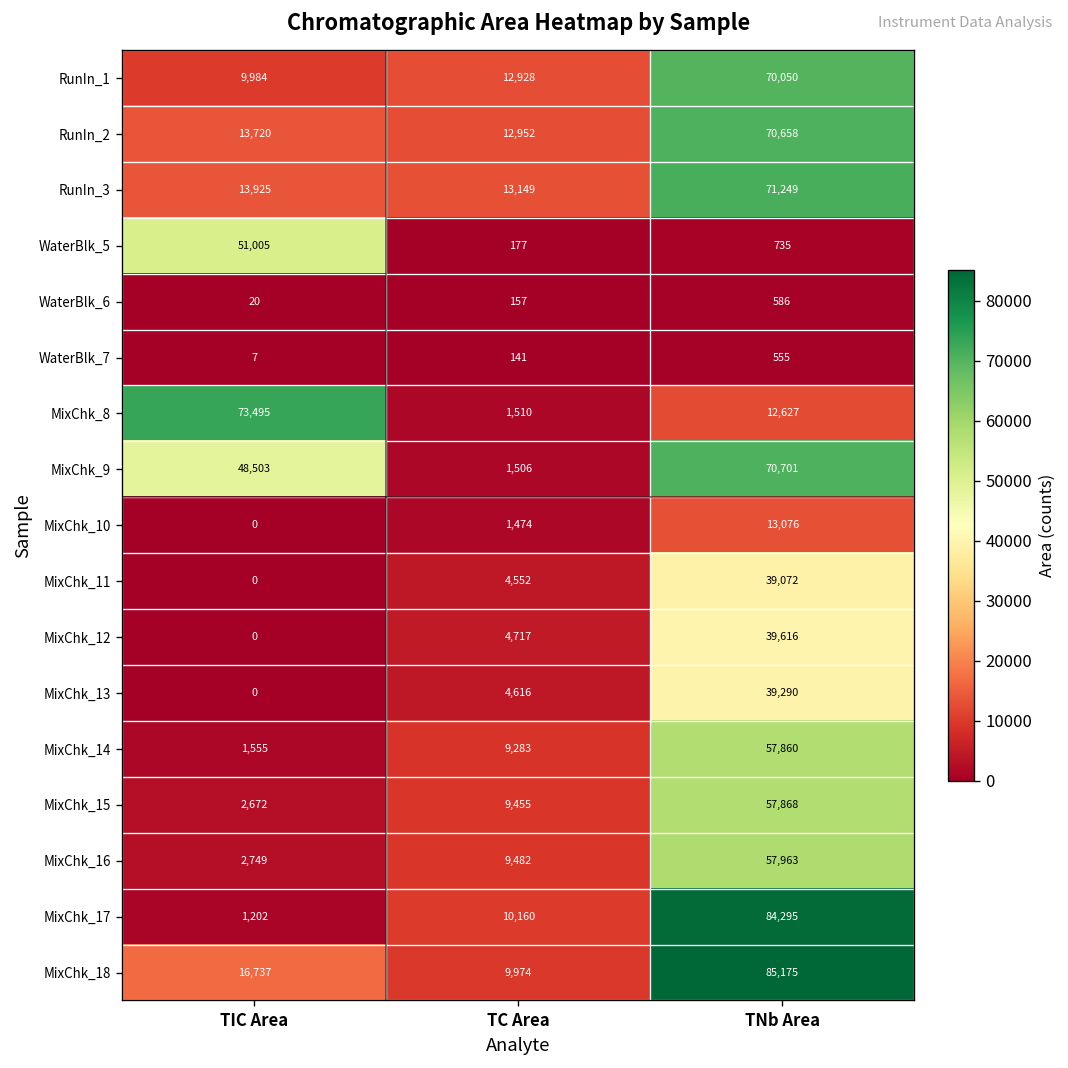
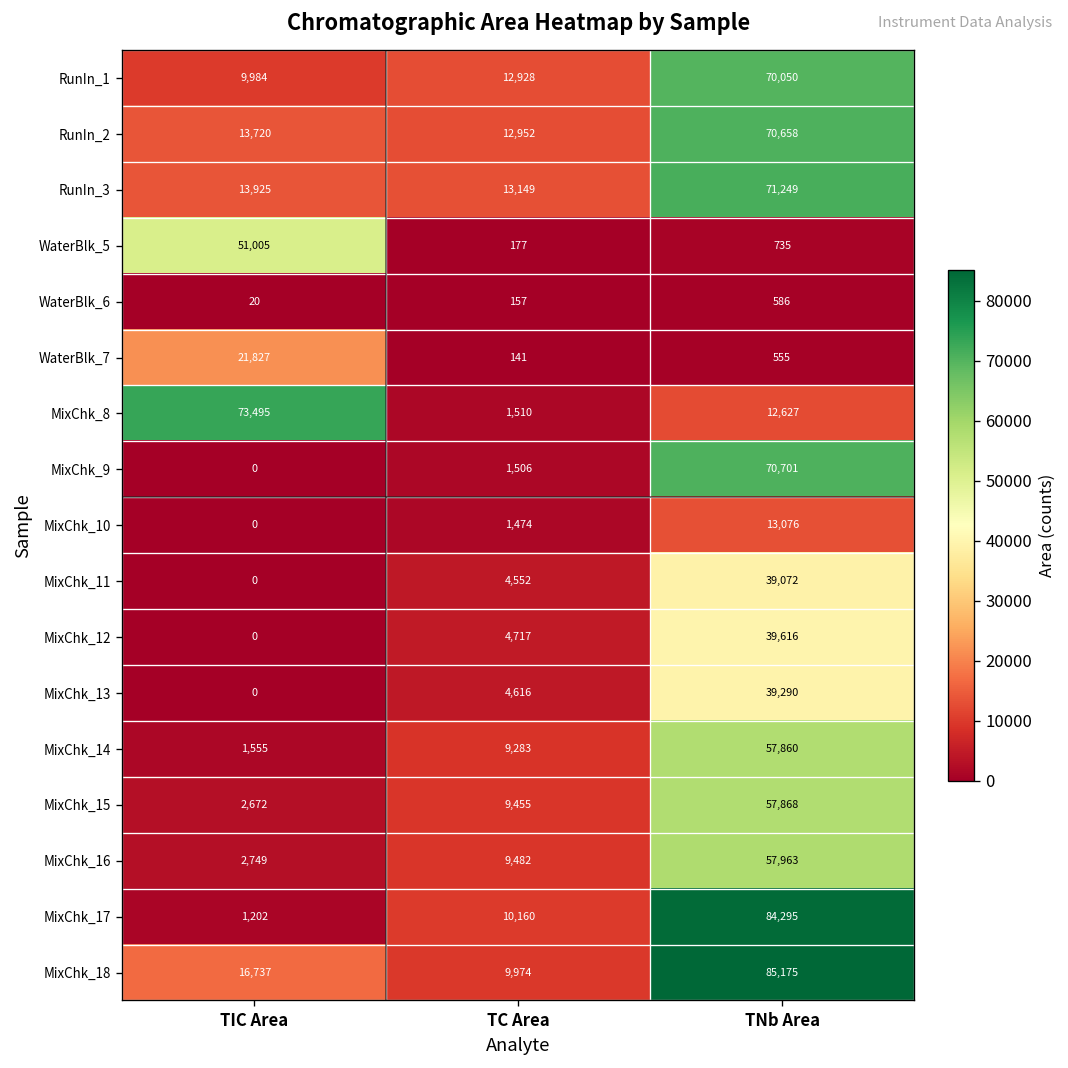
WaterBlk_7, TIC Area: 7 -> 21,827
MixChk_9, TIC Area: 48,503 -> 0
